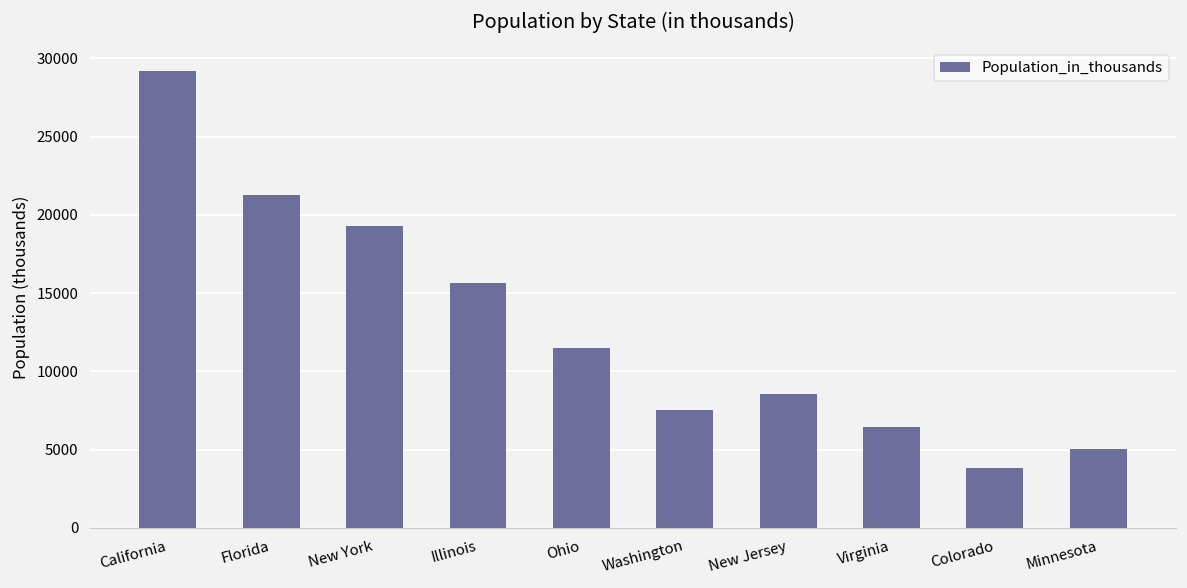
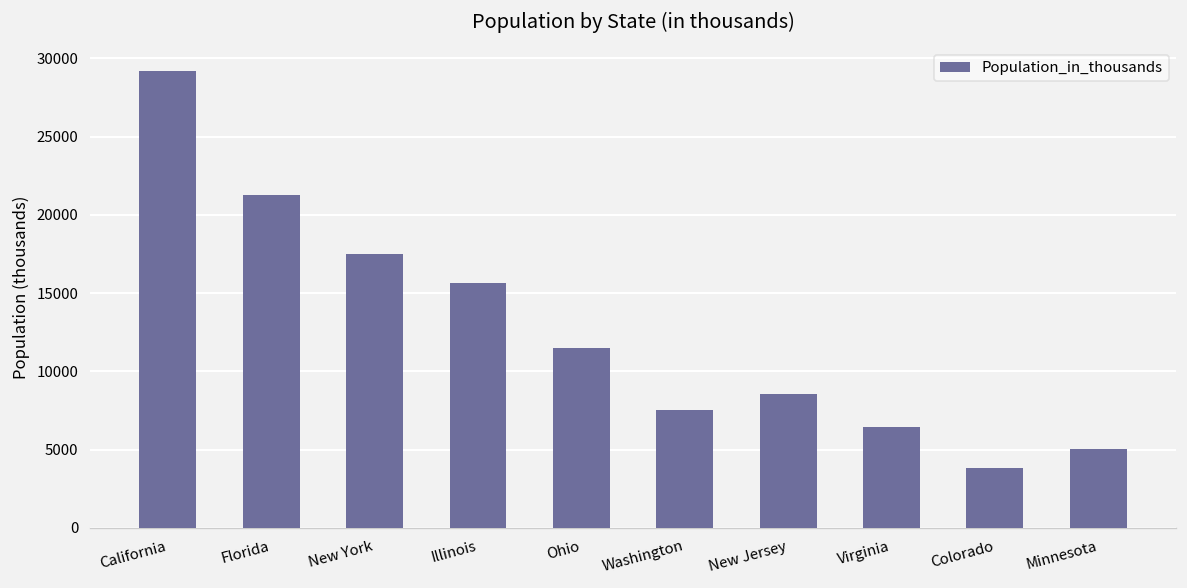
New York: 19300 -> 17500
